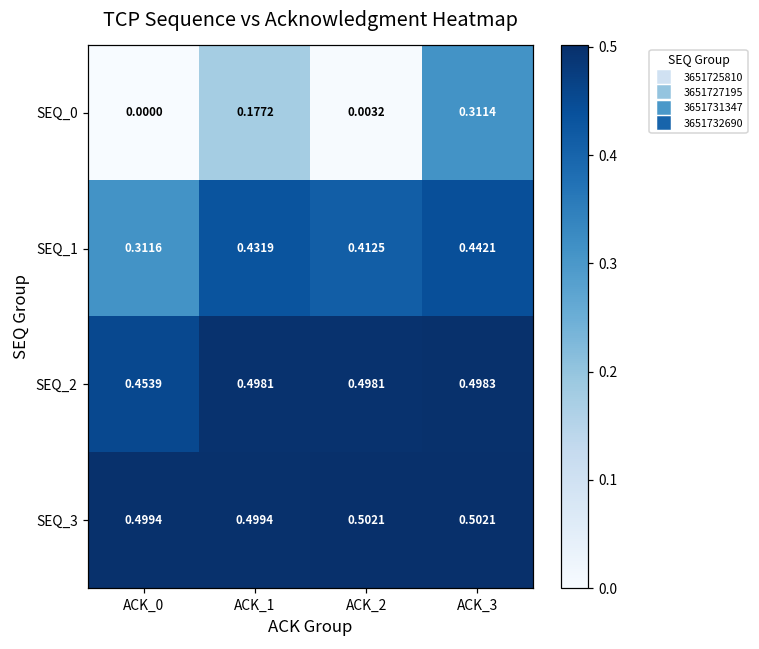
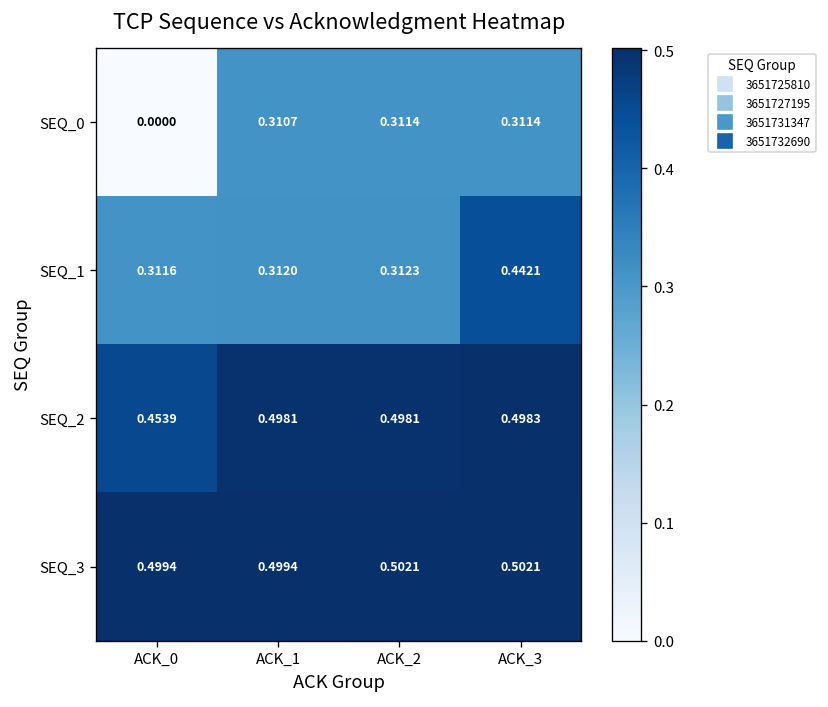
SEQ_0, ACK_1: 0.1772 -> 0.3107
SEQ_0, ACK_2: 0.0032 -> 0.3114
SEQ_1, ACK_1: 0.4319 -> 0.3120
SEQ_1, ACK_2: 0.4125 -> 0.3123
